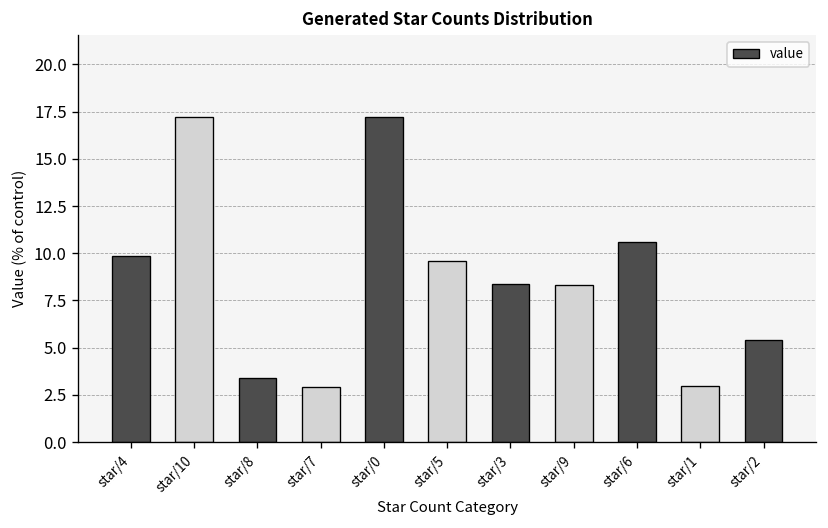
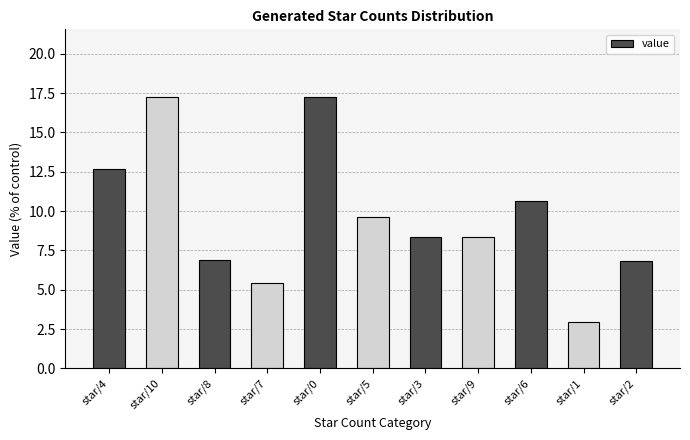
star/4: 9.9 -> 12.7
star/8: 3.4 -> 6.9
star/7: 2.9 -> 5.4
star/2: 5.4 -> 6.8
